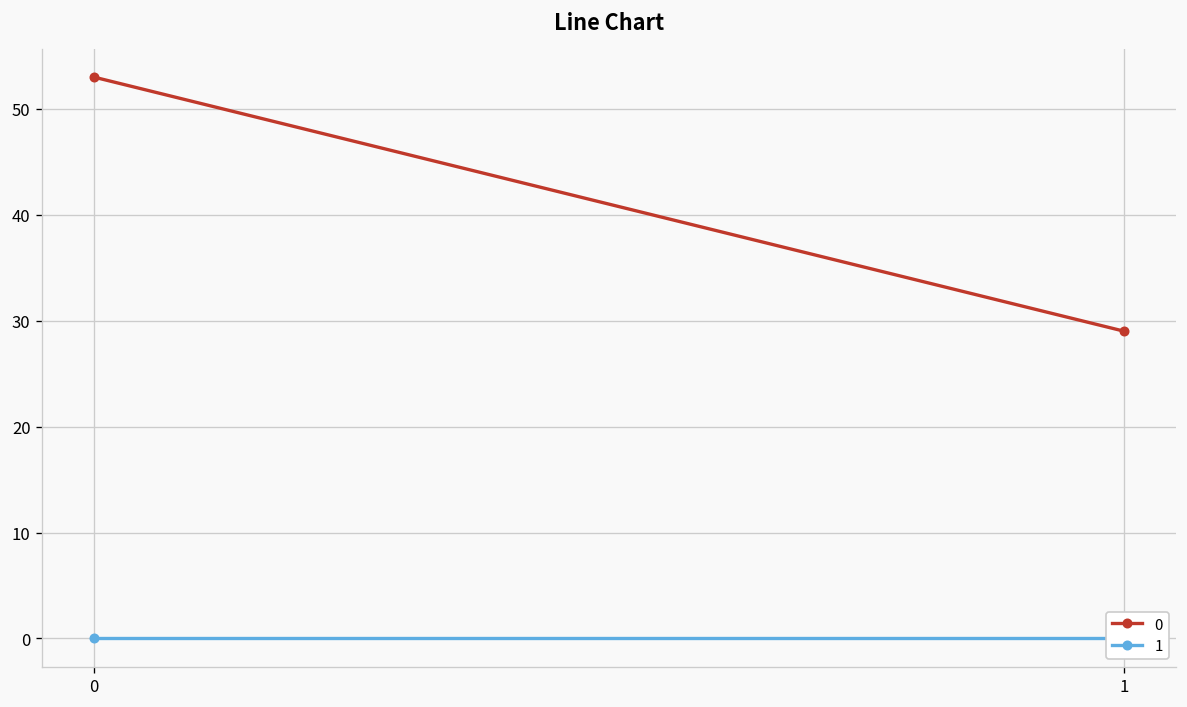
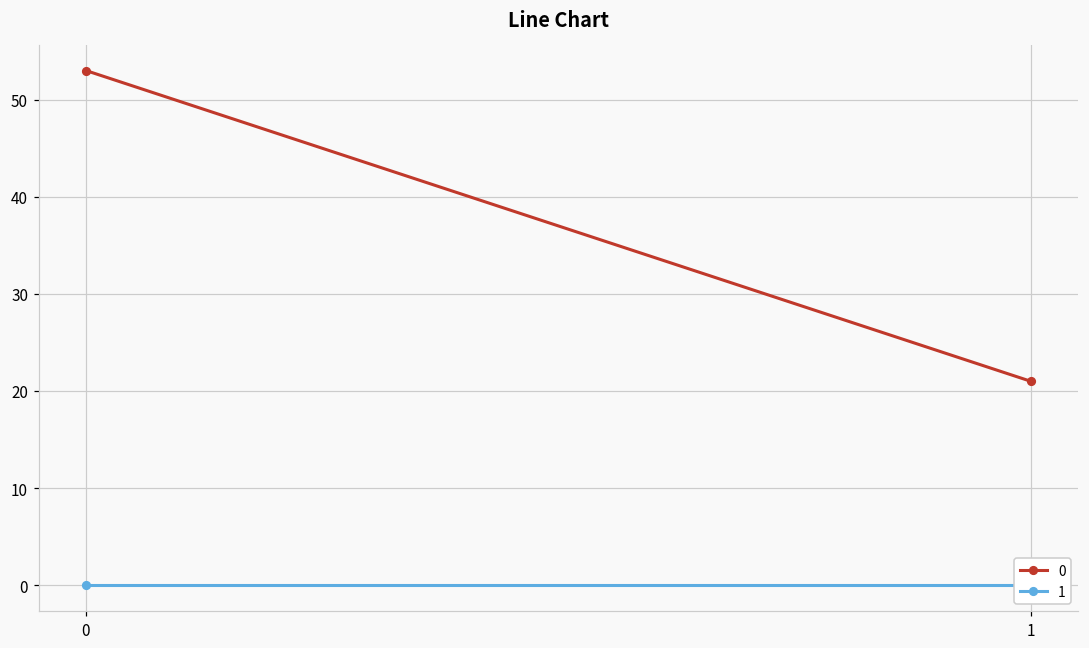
0, 1: 29 -> 21
